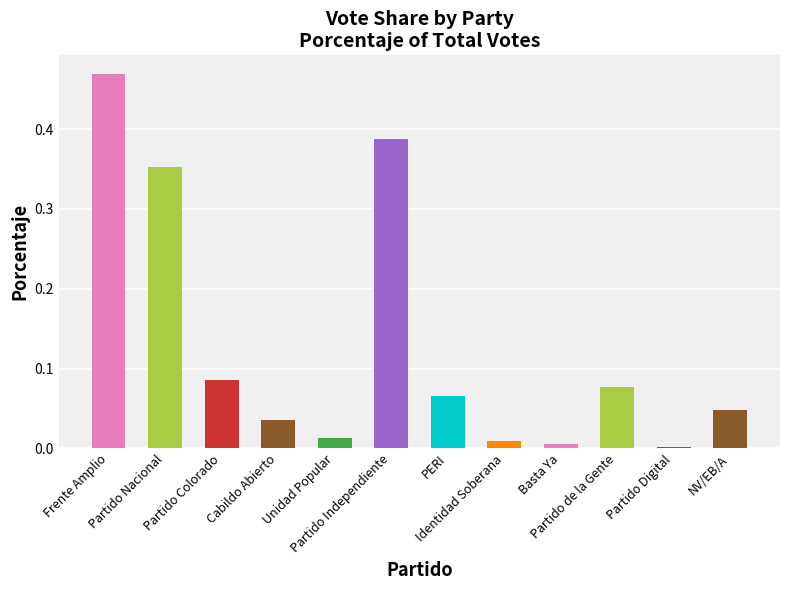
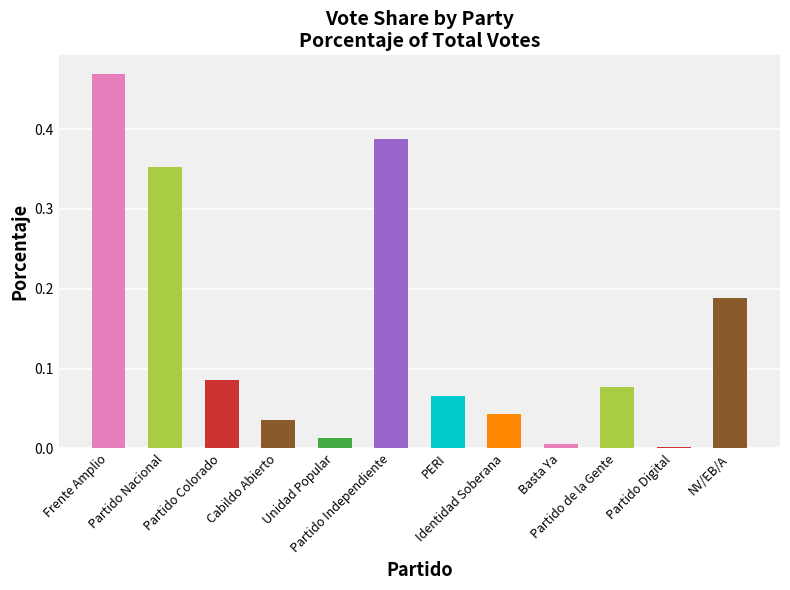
Identidad Soberana: 0.01 -> 0.04
NV/EB/A: 0.05 -> 0.19
